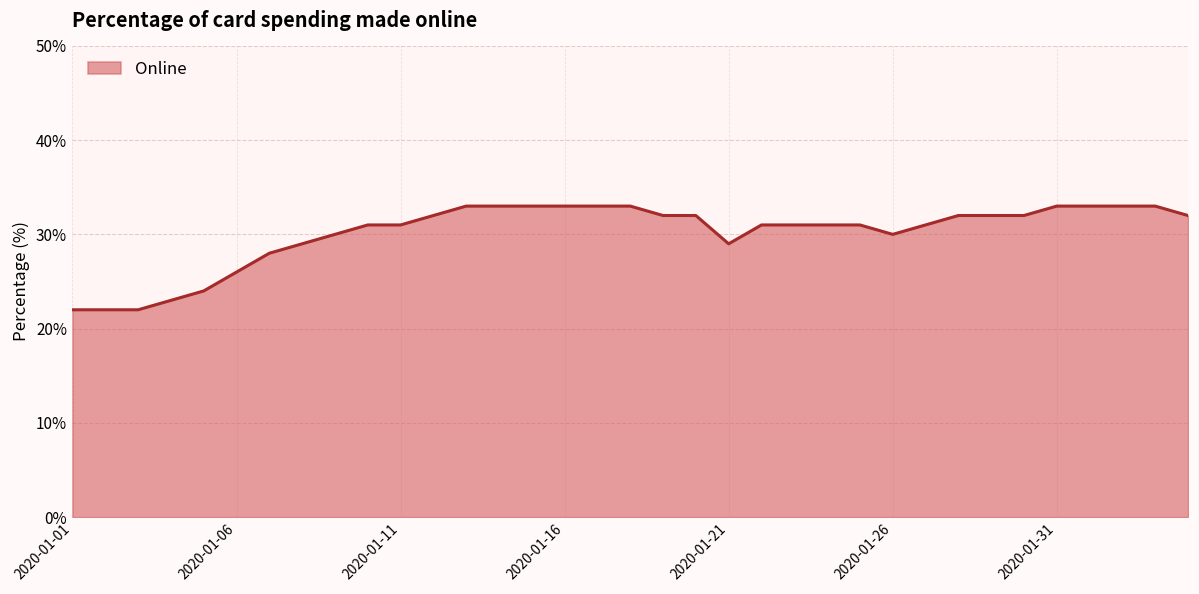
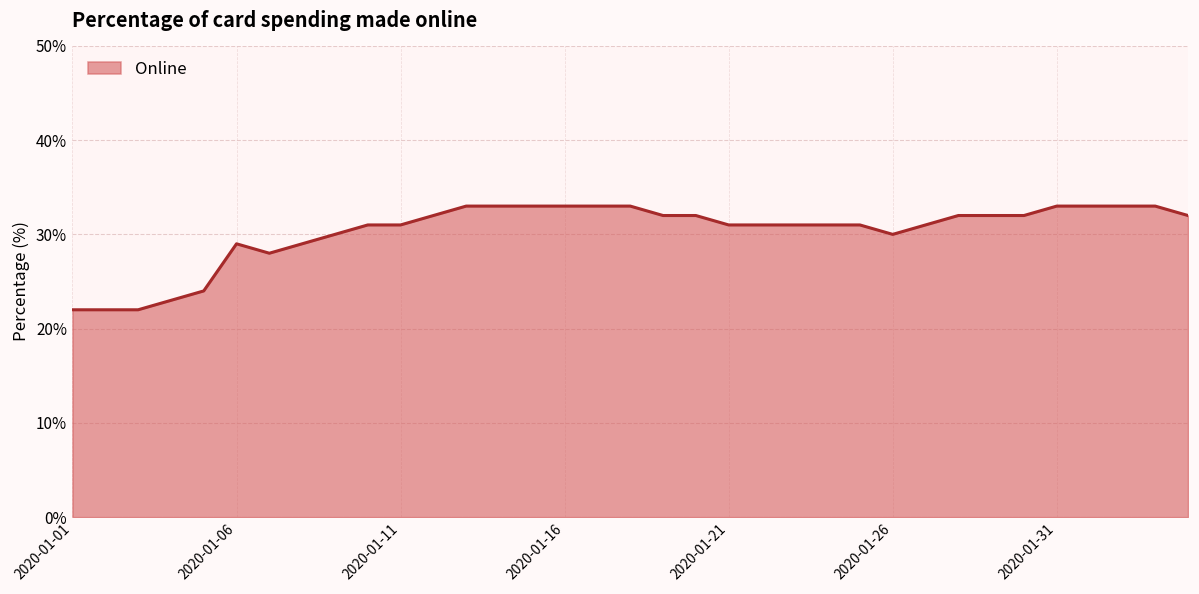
2020-01-06: 26% -> 29%
2020-01-21: 29% -> 31%
